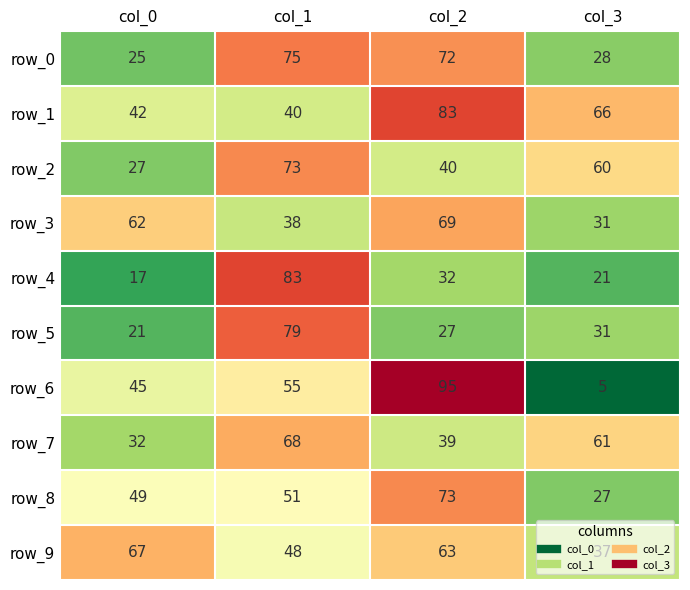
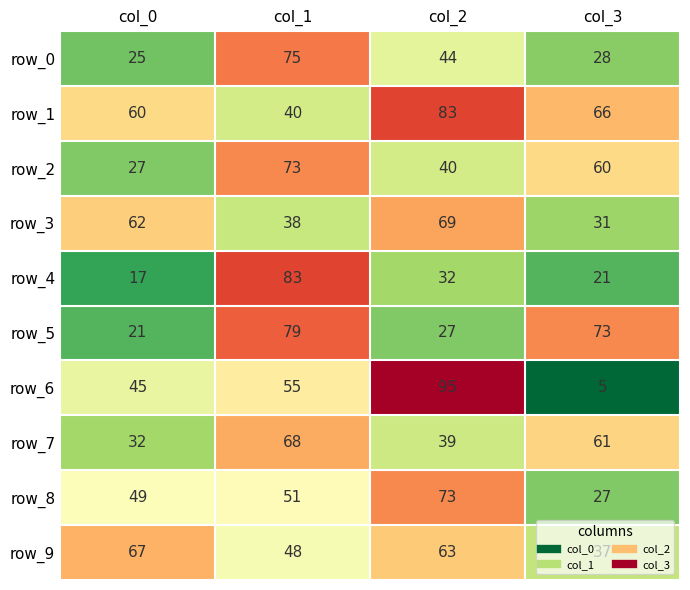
row_0, col_2: 72 -> 44
row_1, col_0: 42 -> 60
row_5, col_3: 31 -> 73
